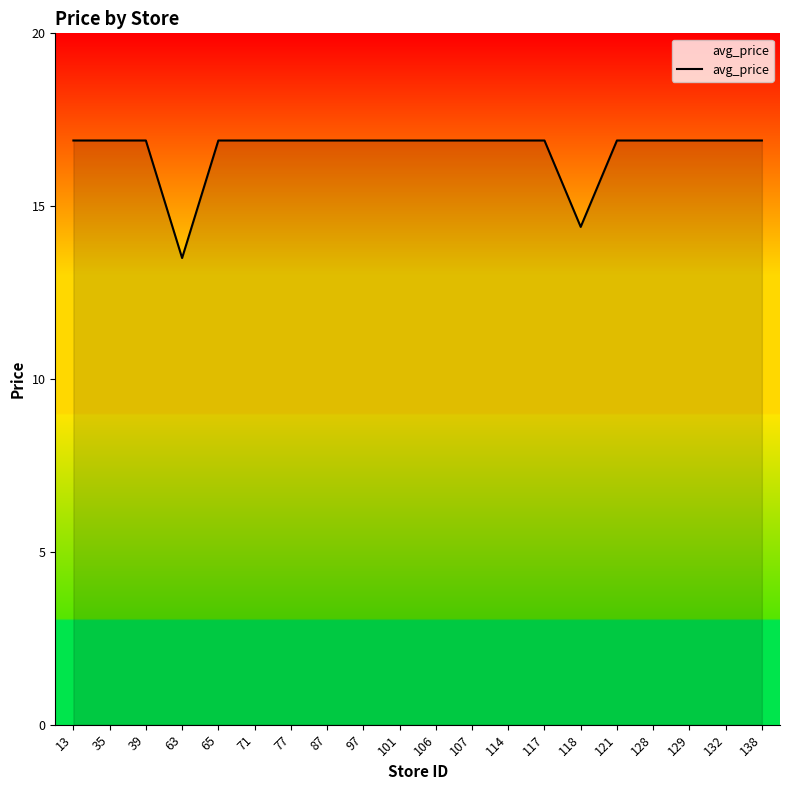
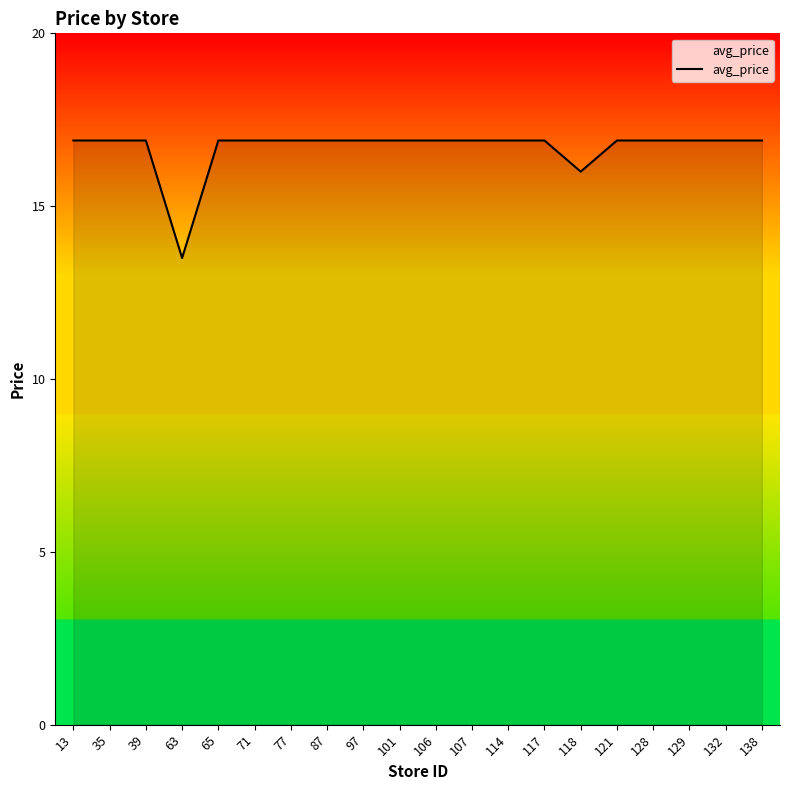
118: 14.4 -> 16.0
